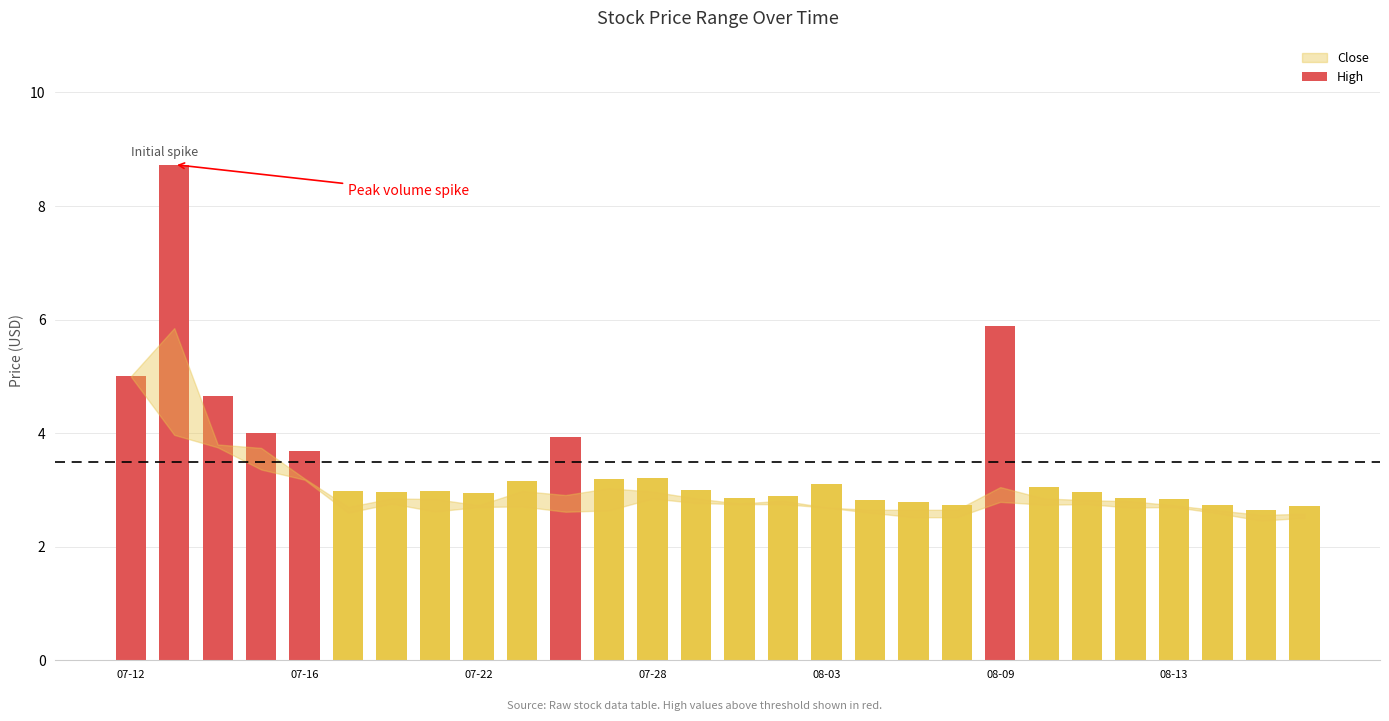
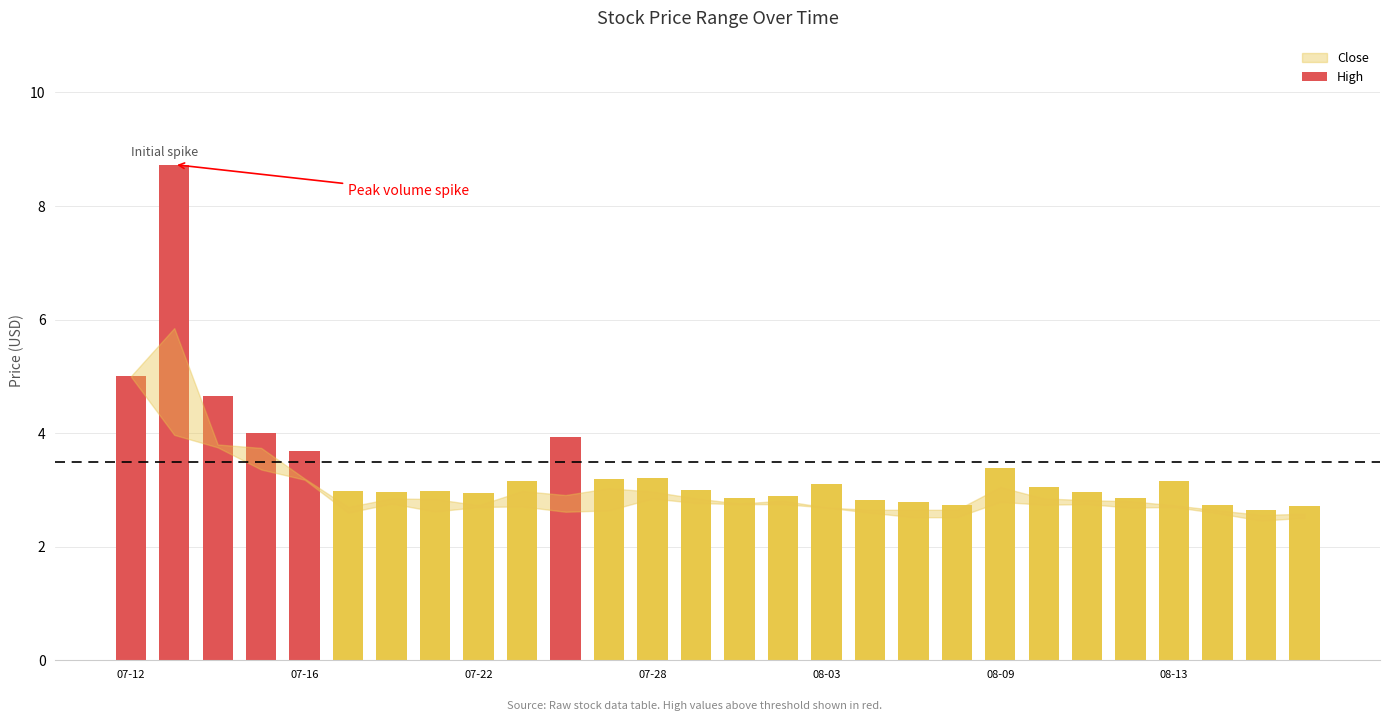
High, 08-09: 5.9 -> 3.4
High, 08-13: 2.8 -> 3.1
